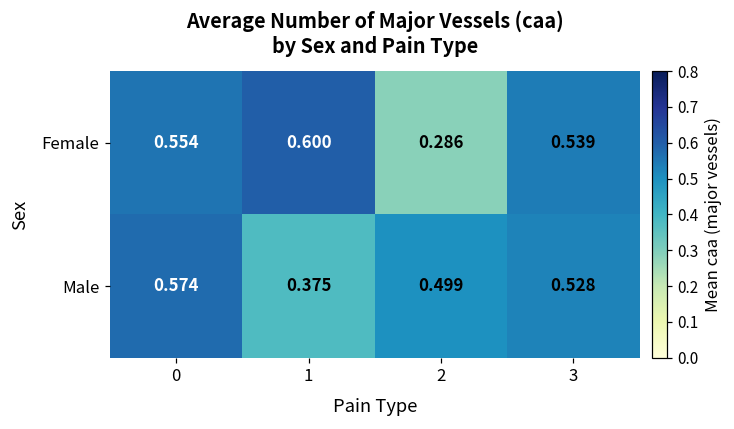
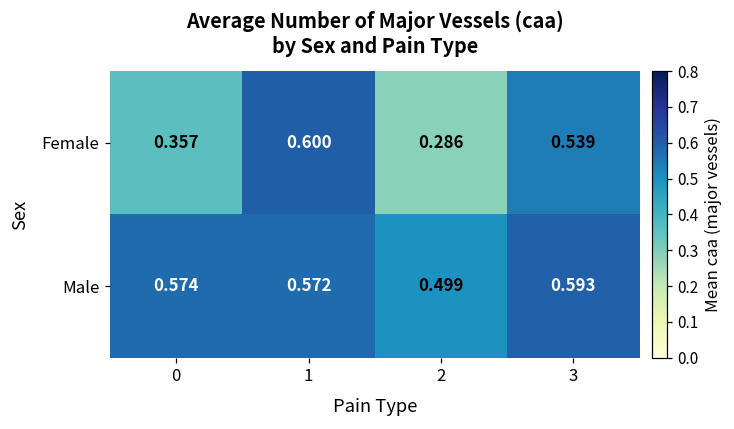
Female, 0: 0.554 -> 0.357
Male, 1: 0.375 -> 0.572
Male, 3: 0.528 -> 0.593
